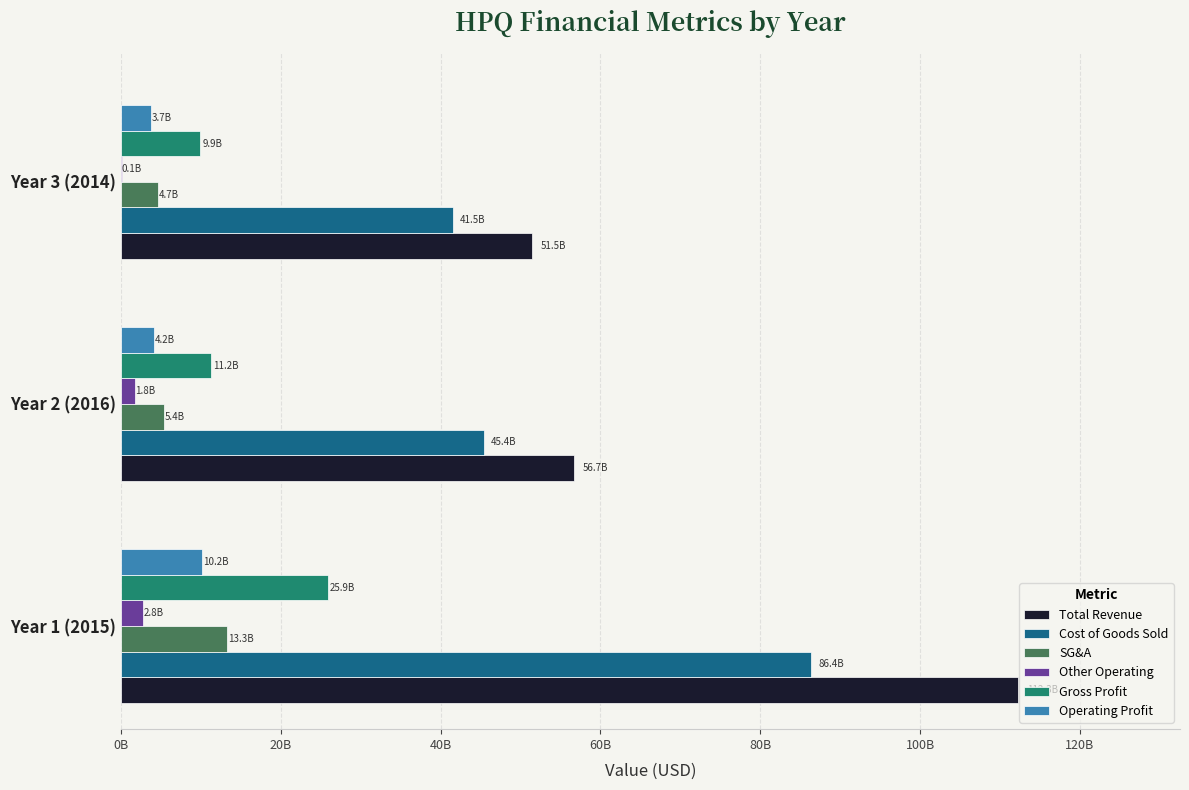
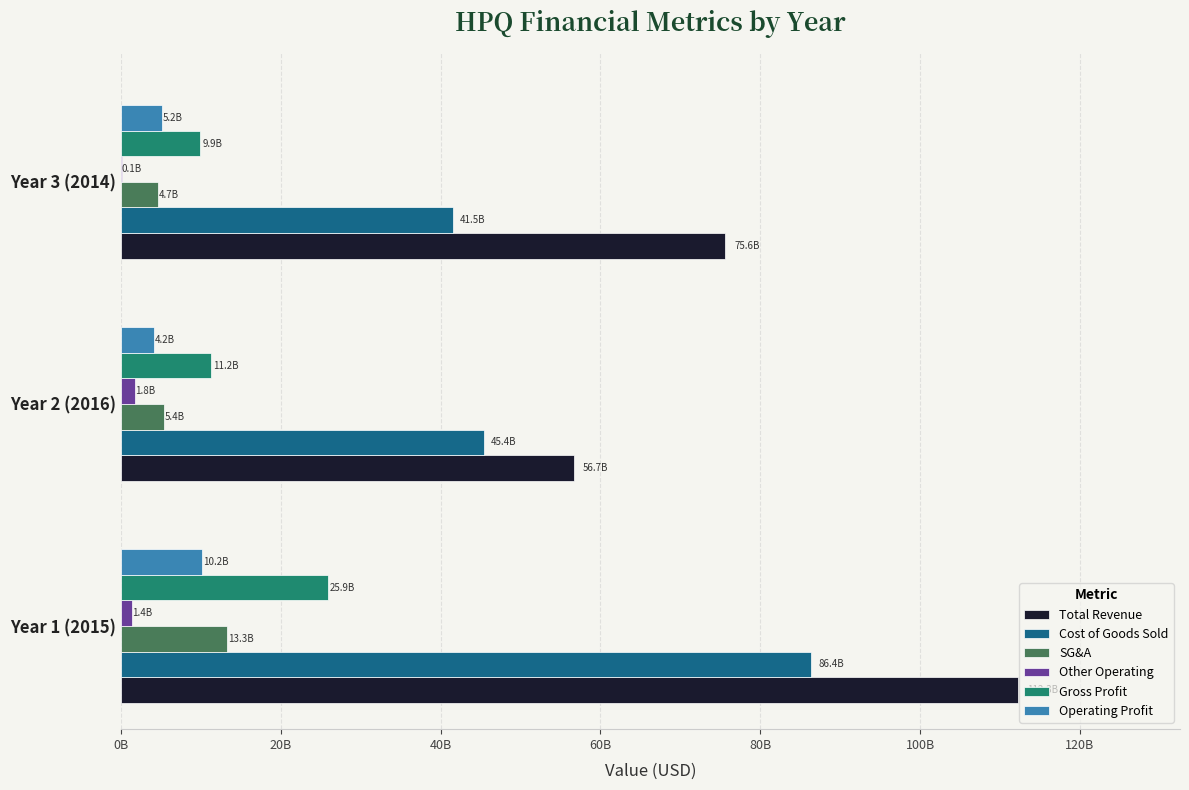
Operating Profit, Year 3 (2014): 3.7B -> 5.2B
Total Revenue, Year 3 (2014): 51.5B -> 75.6B
Other Operating, Year 1 (2015): 2.8B -> 1.4B
